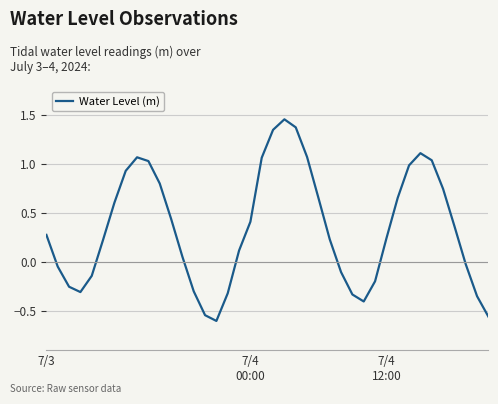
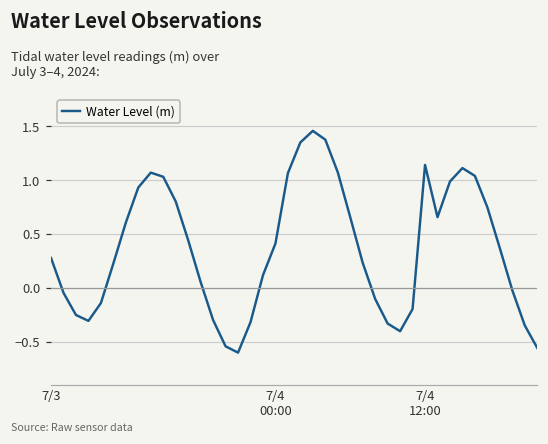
7/4 12:00: 0.2 -> 1.1
